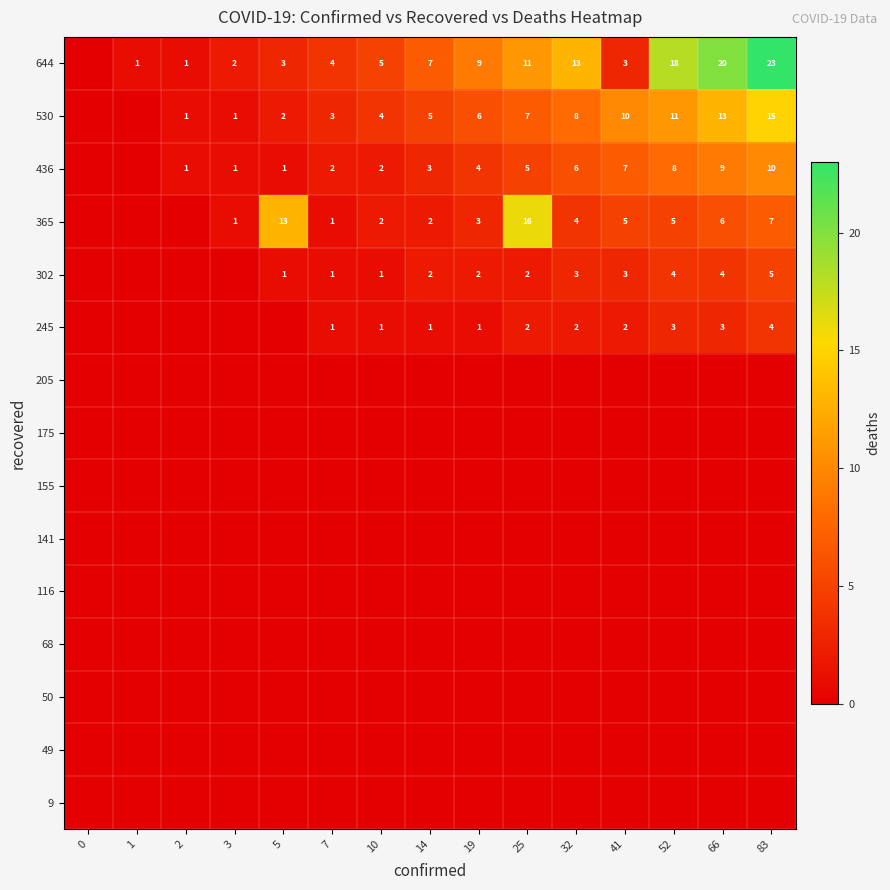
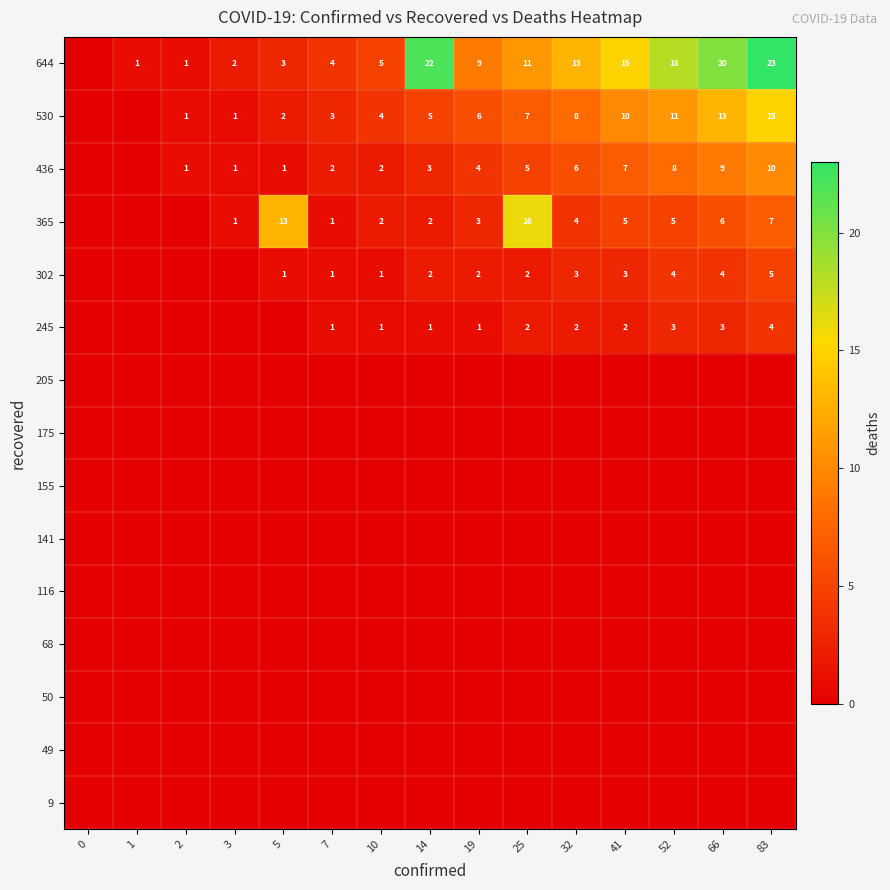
644, 14: 7 -> 22
644, 41: 3 -> 15
